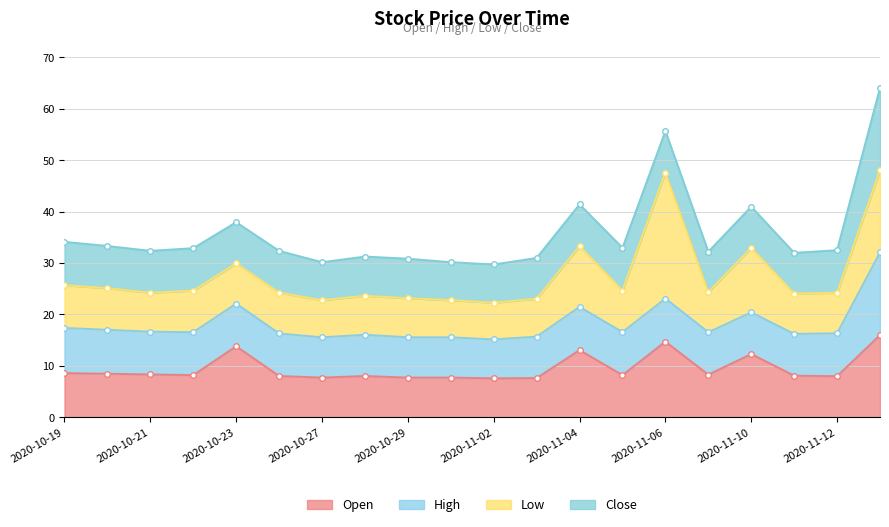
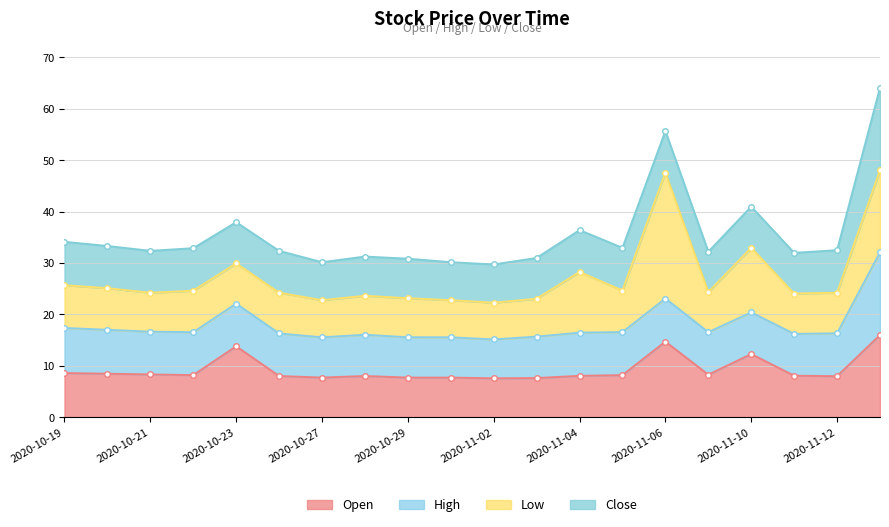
Open, 2020-11-04: 13 -> 8
